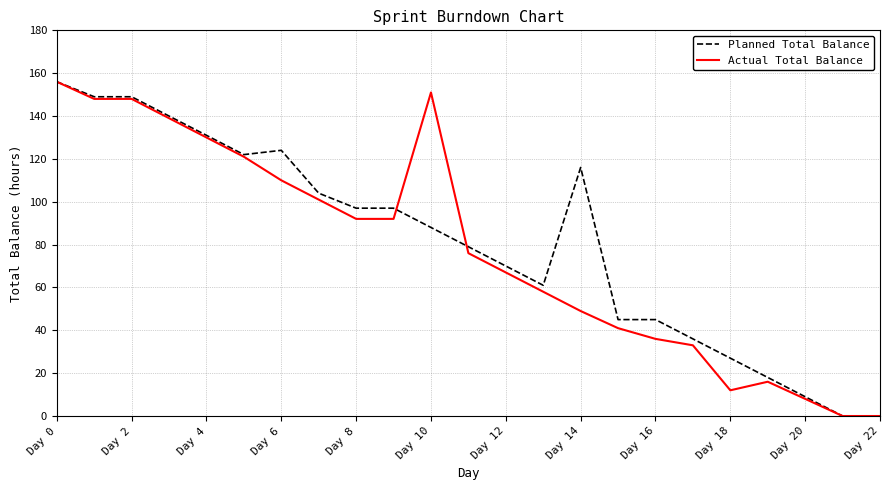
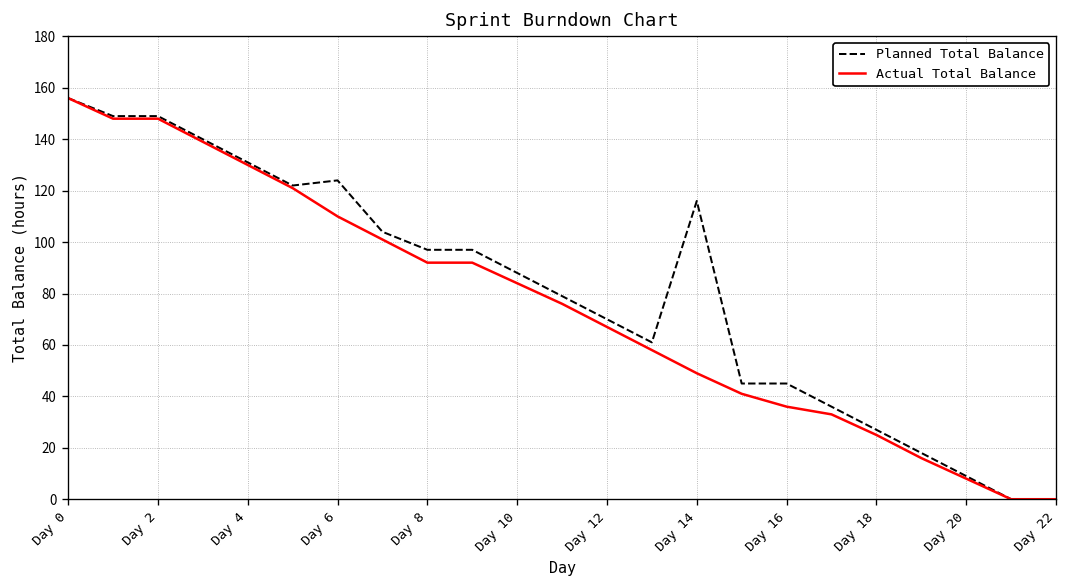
Actual Total Balance, Day 10: 151 -> 84
Actual Total Balance, Day 18: 12 -> 25
